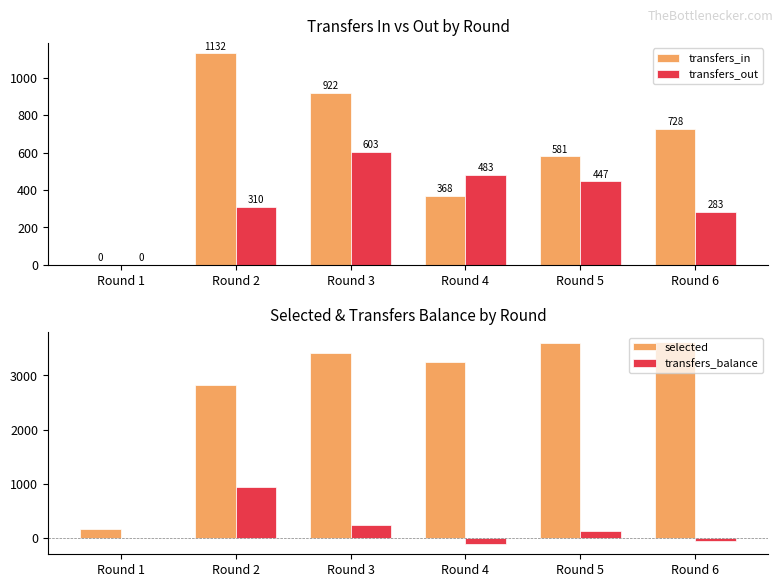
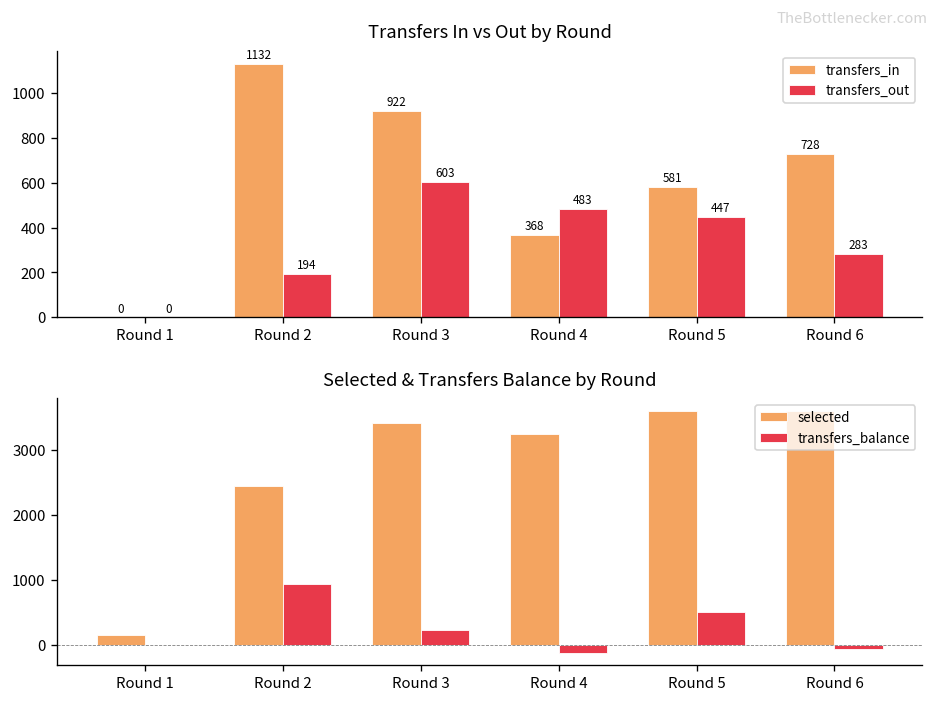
Transfers In vs Out by Round, transfers_out, Round 2: 310 -> 194
Selected & Transfers Balance by Round, selected, Round 2: 2800 -> 2500
Selected & Transfers Balance by Round, transfers_balance, Round 5: 100 -> 500
